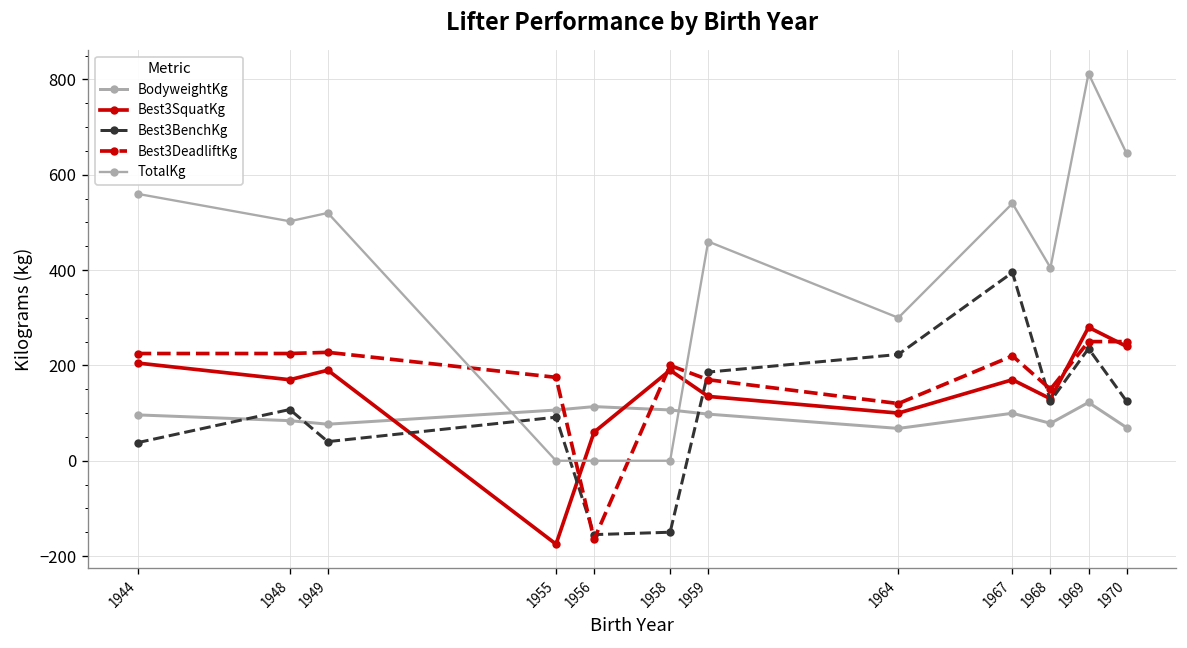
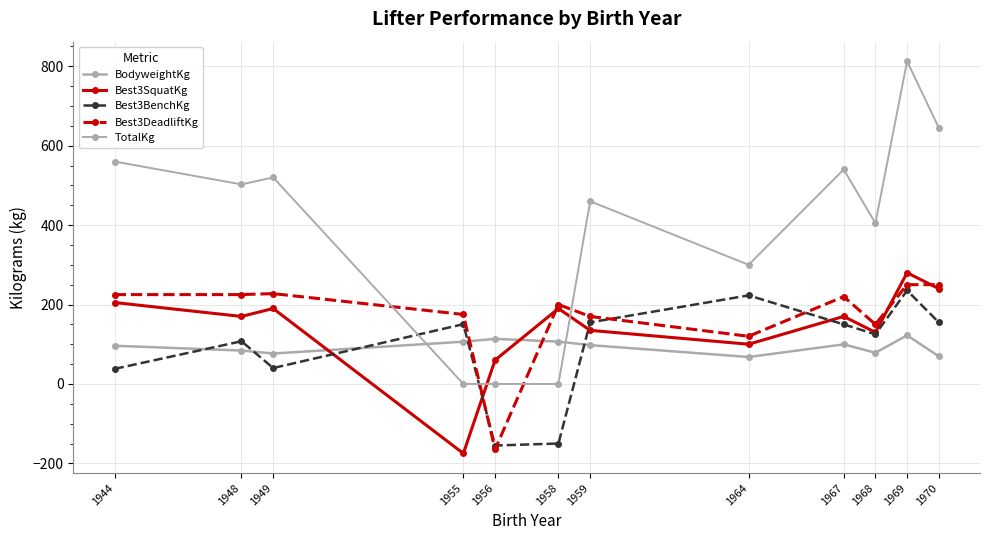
Best3BenchKg, 1955: 90 -> 150
Best3BenchKg, 1959: 190 -> 160
Best3BenchKg, 1967: 400 -> 150
Best3BenchKg, 1970: 130 -> 160
